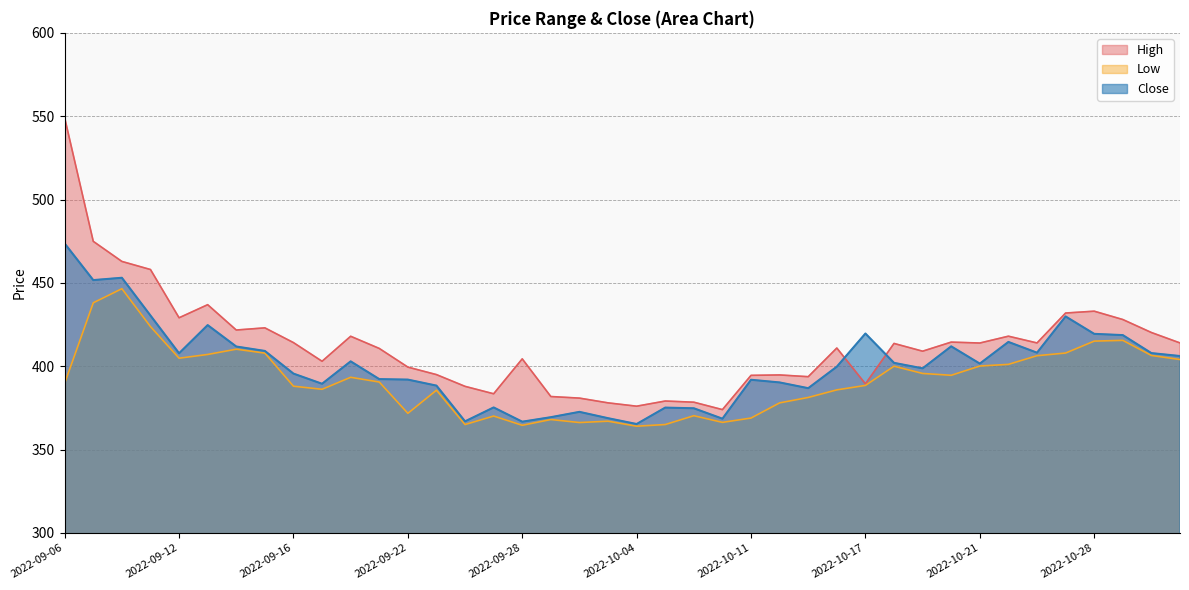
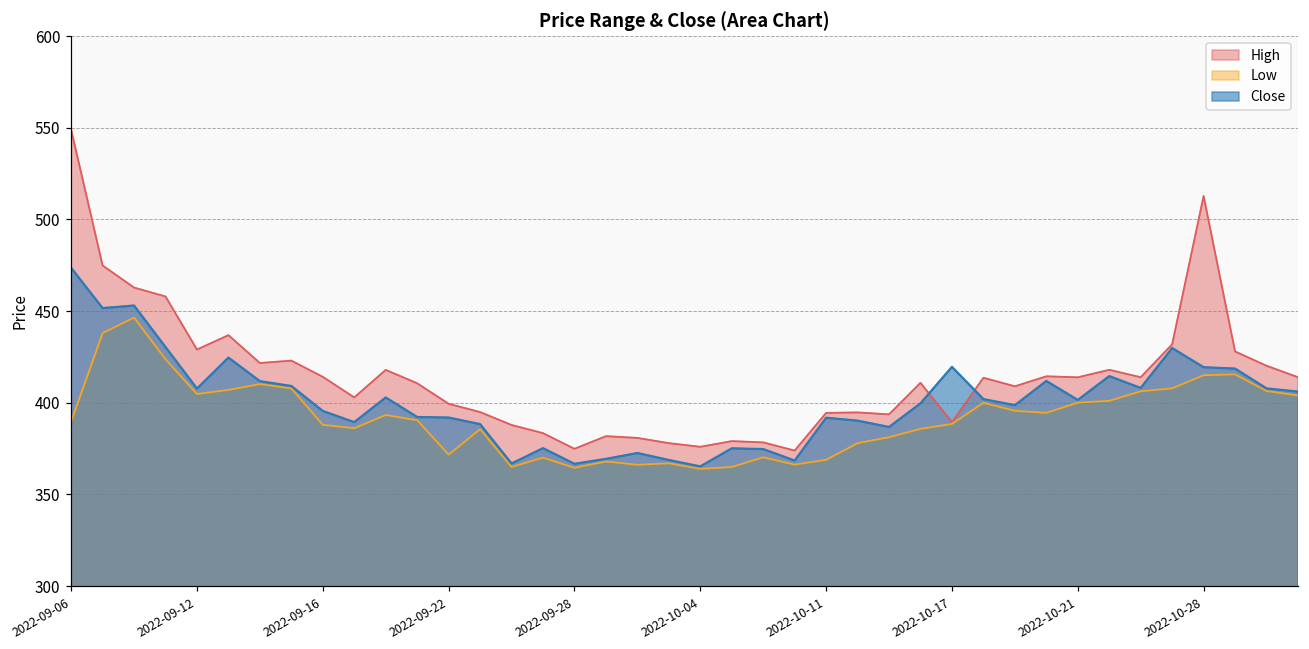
High, 2022-09-28: 404 -> 375
High, 2022-10-28: 433 -> 513
